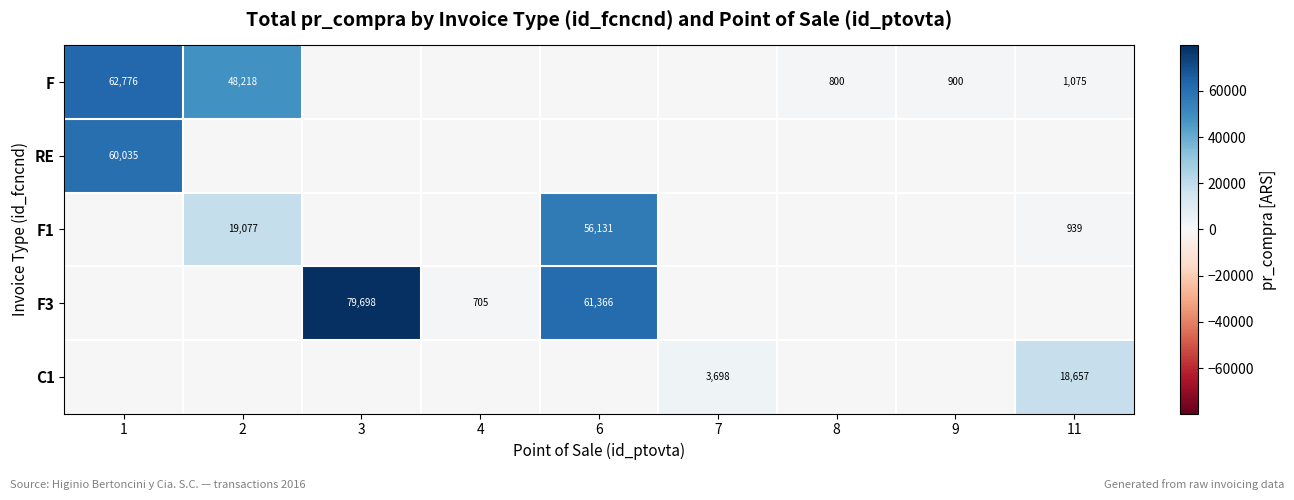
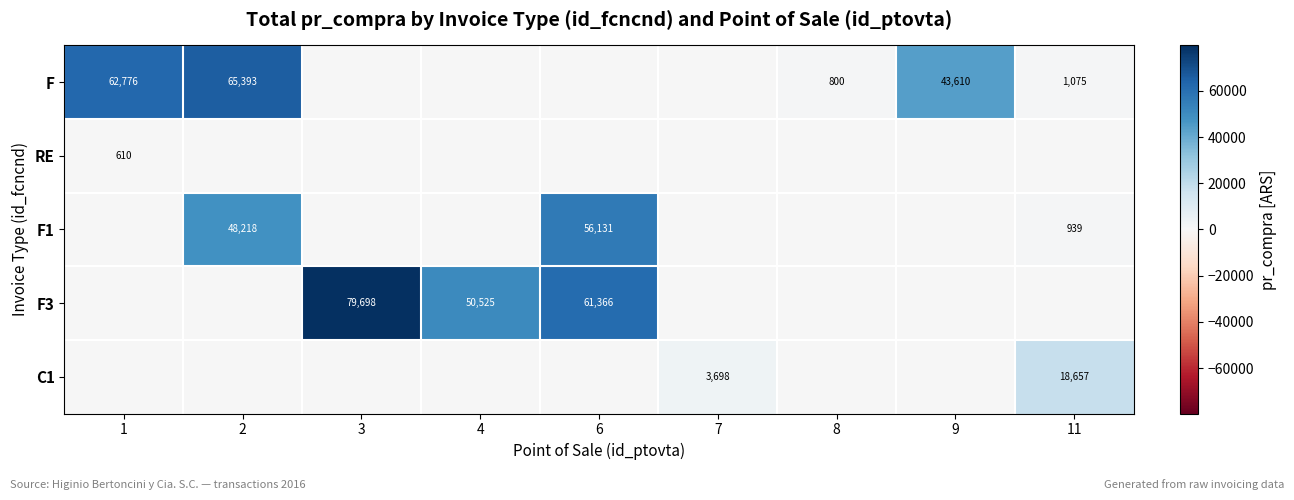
F, 2: 48,218 -> 65,393
F, 9: 900 -> 43,610
RE, 1: 60,035 -> 610
F1, 2: 19,077 -> 48,218
F3, 4: 705 -> 50,525
